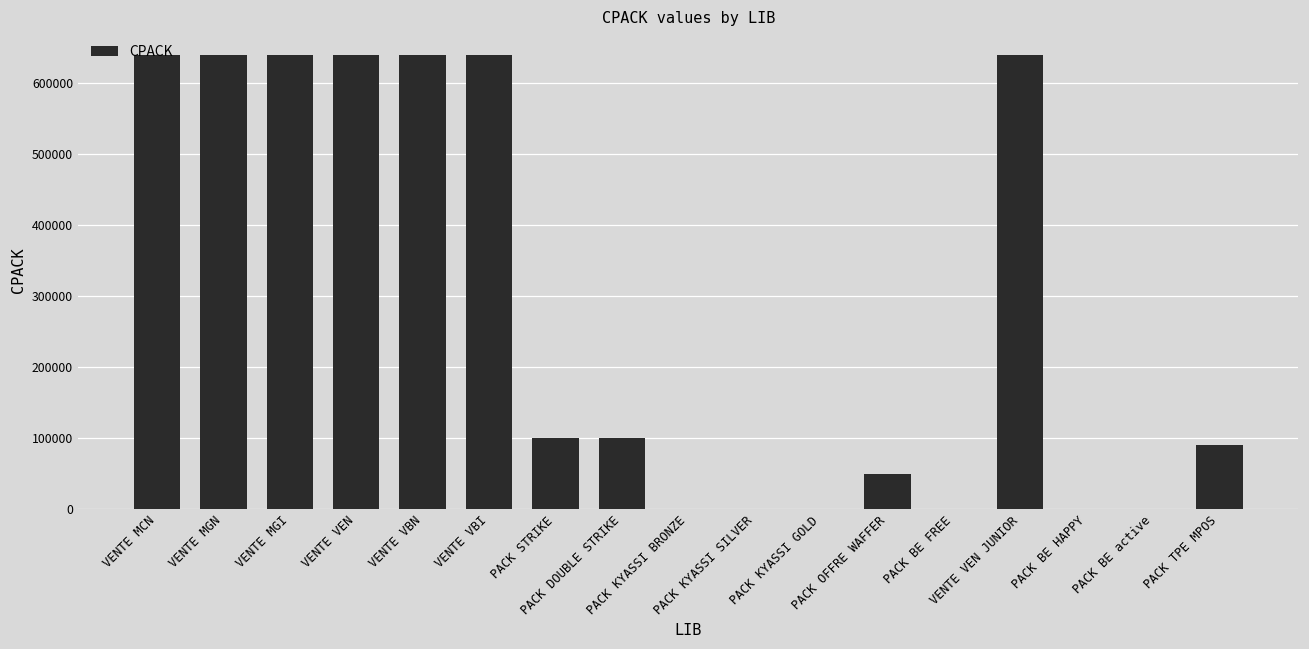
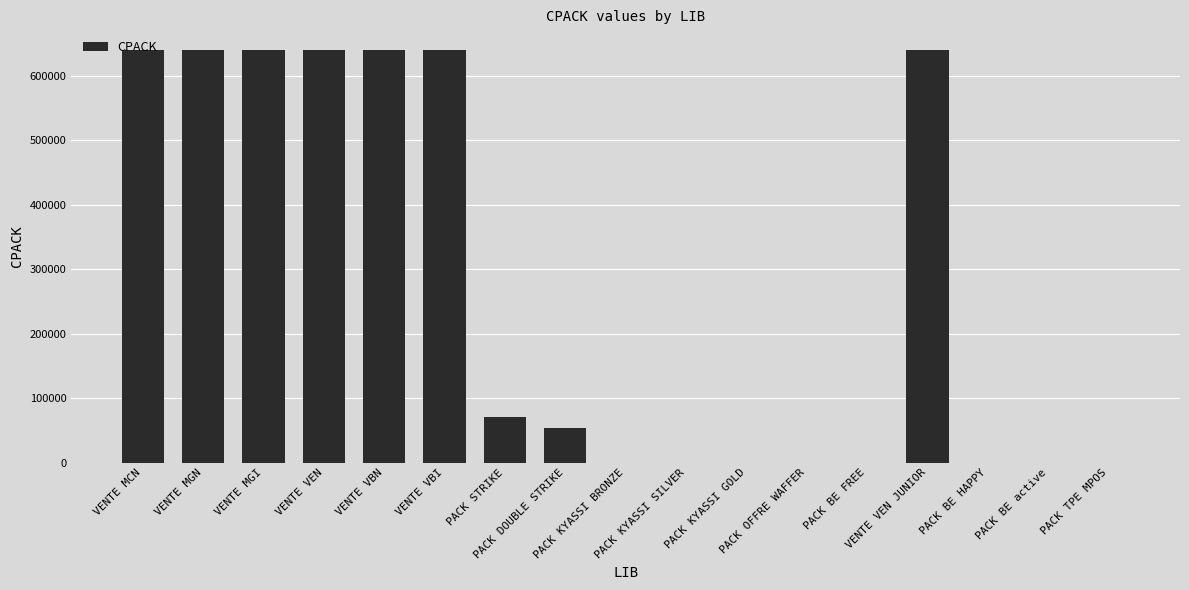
PACK STRIKE: 100000 -> 70000
PACK DOUBLE STRIKE: 100000 -> 50000
PACK OFFRE WAFFER: 50000 -> 0
PACK TPE MPOS: 90000 -> 0
